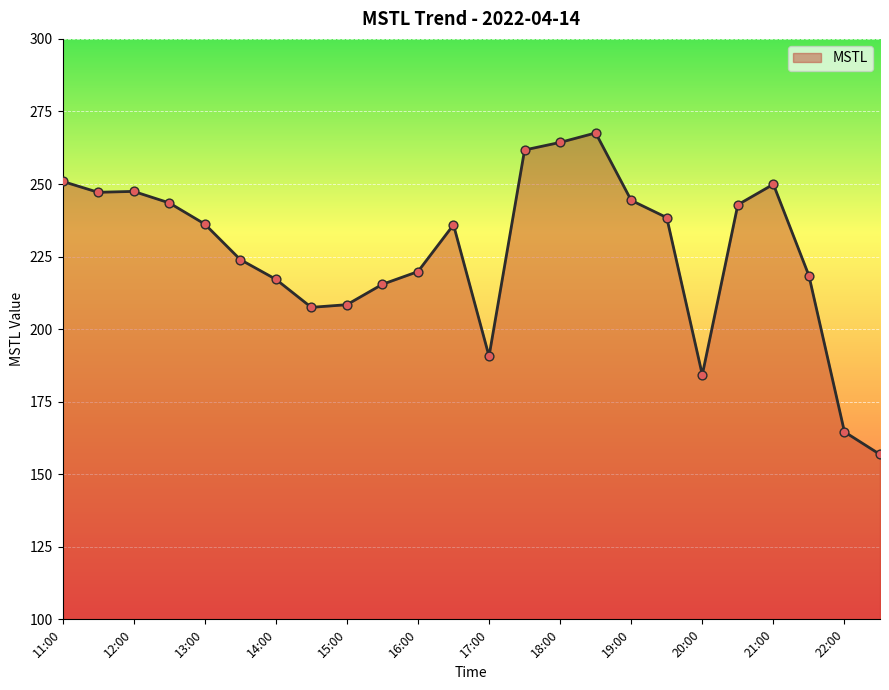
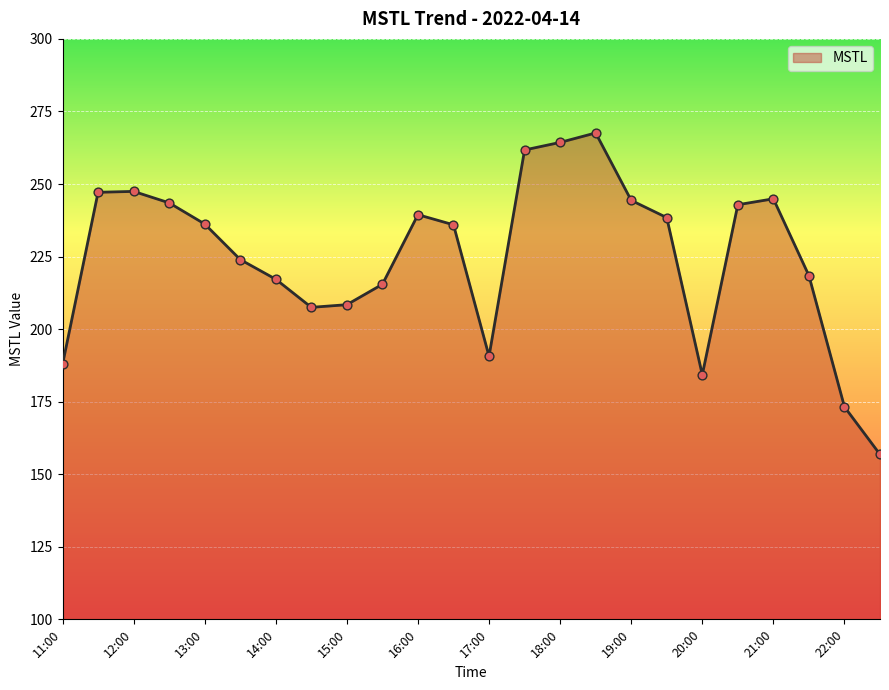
11:00: 251 -> 188
16:00: 220 -> 239
21:00: 250 -> 245
22:00: 165 -> 173
